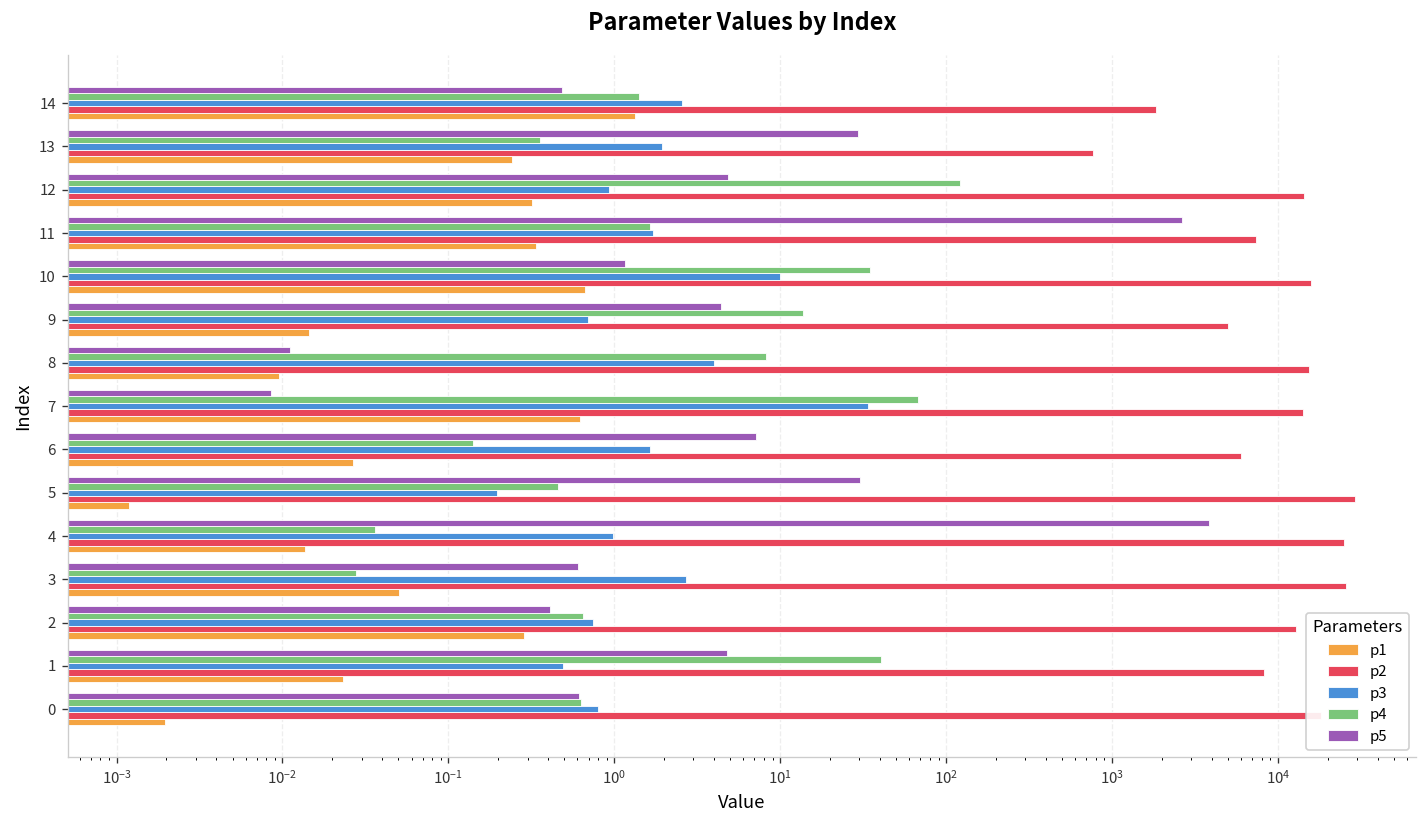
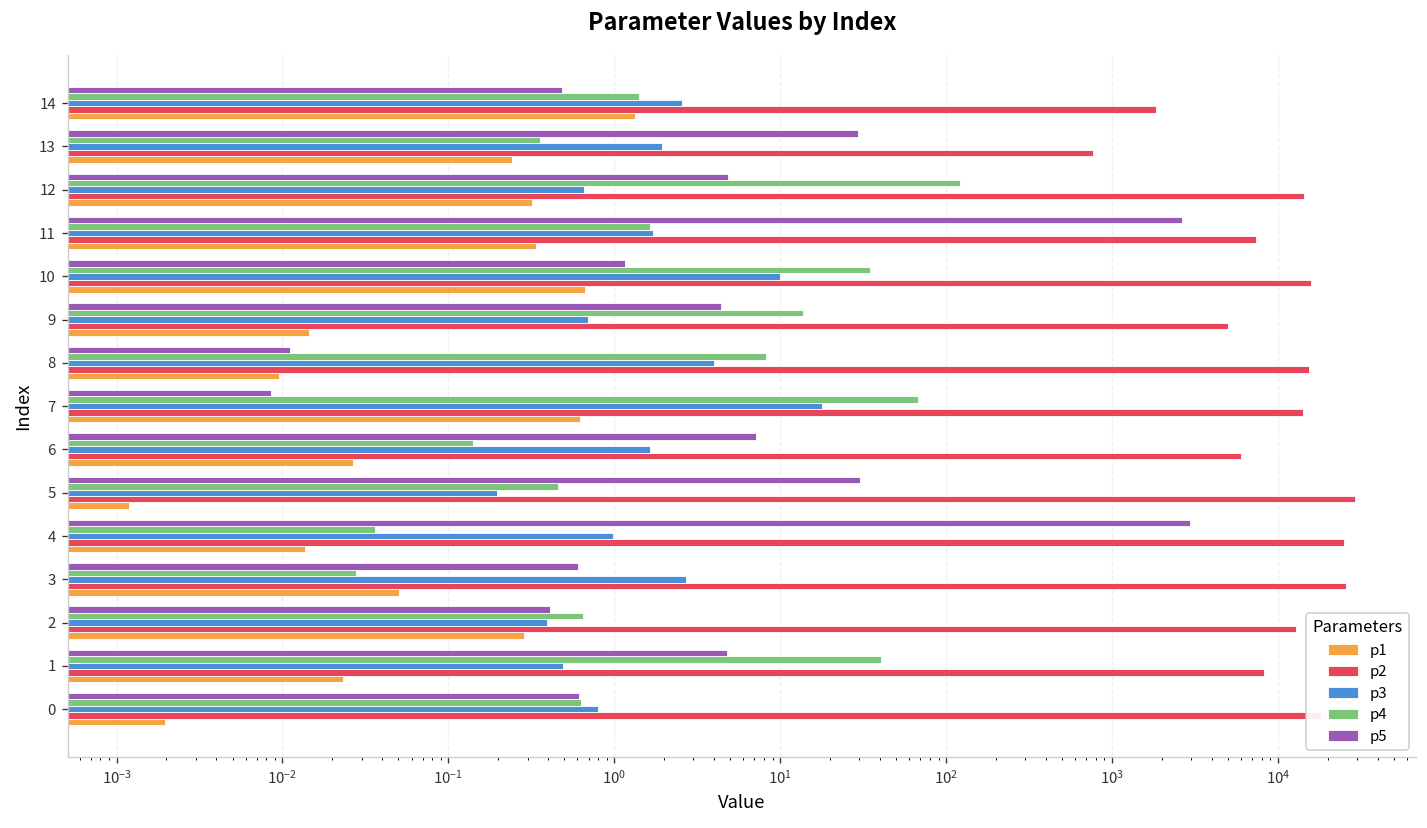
p3, 12: 0.9 -> 0.7
p3, 7: 34 -> 18
p5, 4: 3800 -> 2900
p3, 2: 0.7 -> 0.40
